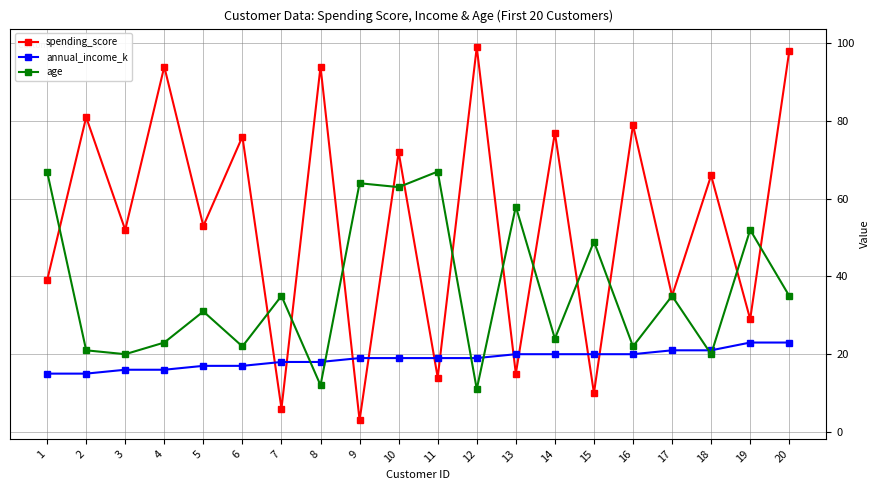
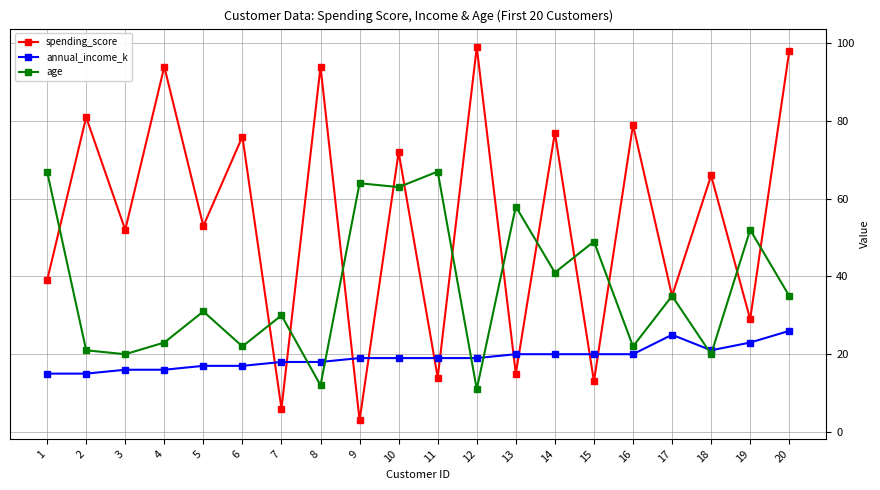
age, 7: 35 -> 30
age, 14: 24 -> 41
spending_score, 15: 10 -> 13
annual_income_k, 17: 21 -> 25
annual_income_k, 20: 23 -> 26
